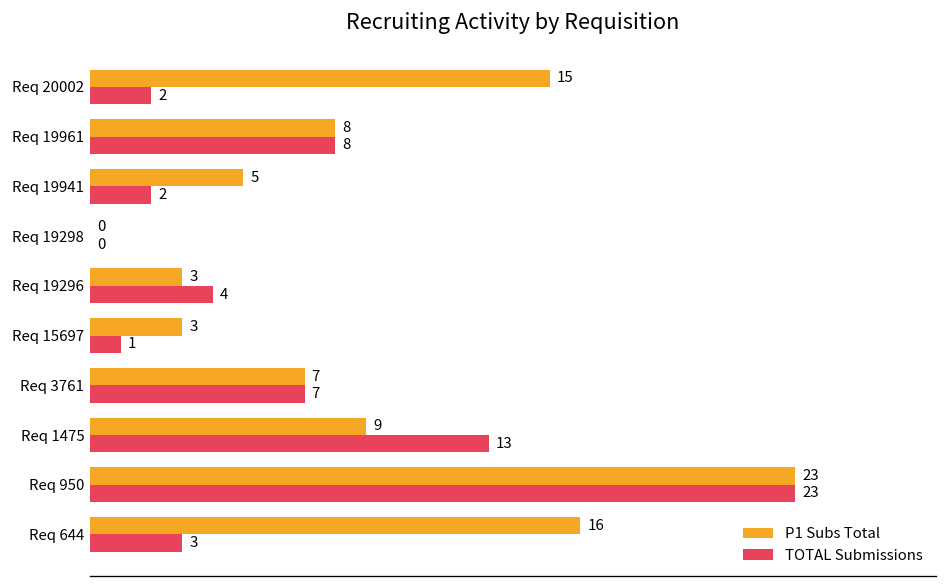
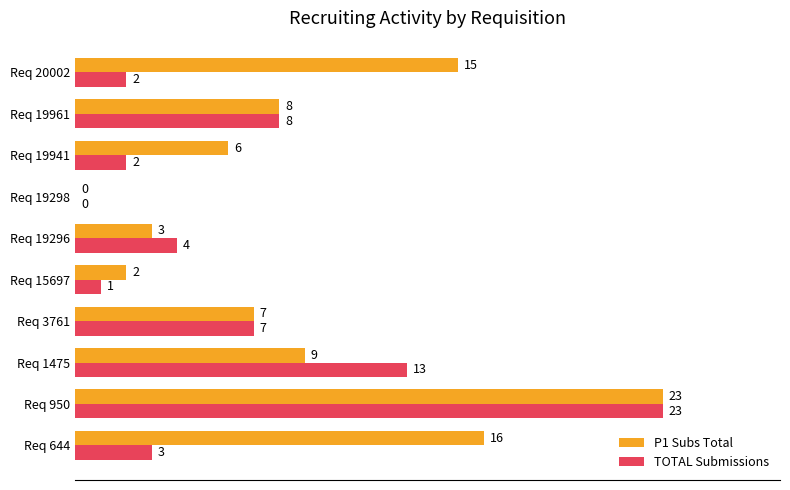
P1 Subs Total, Req 19941: 5 -> 6
P1 Subs Total, Req 15697: 3 -> 2
